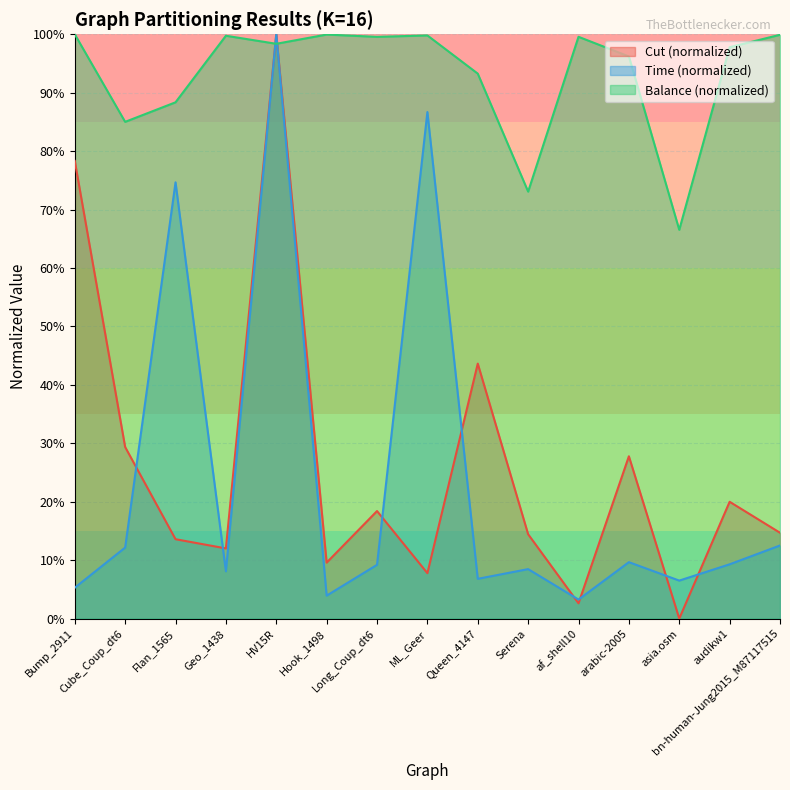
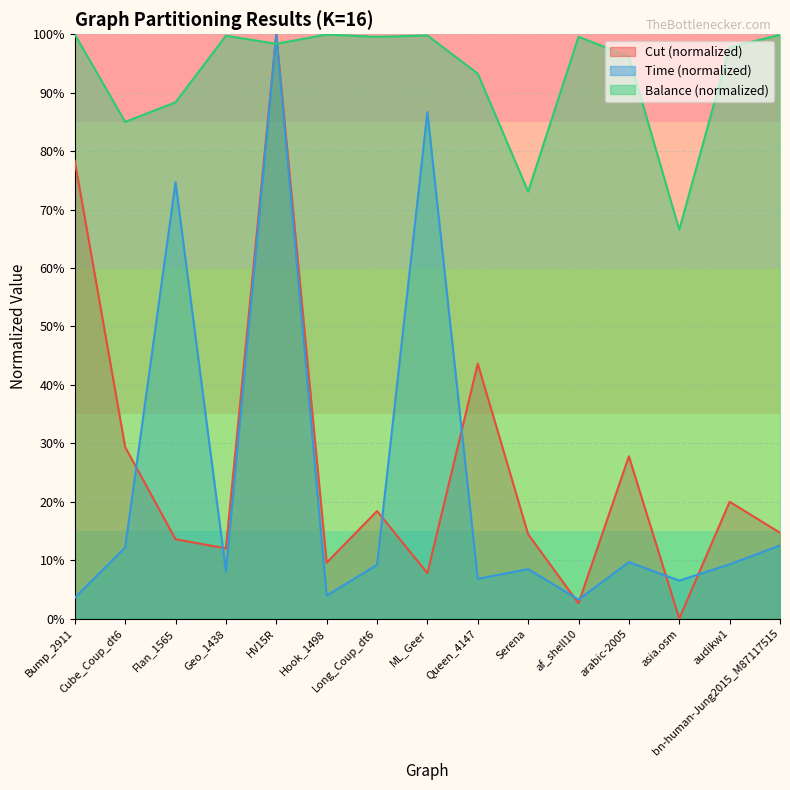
Time (normalized), Bump_2911: 5% -> 4%
